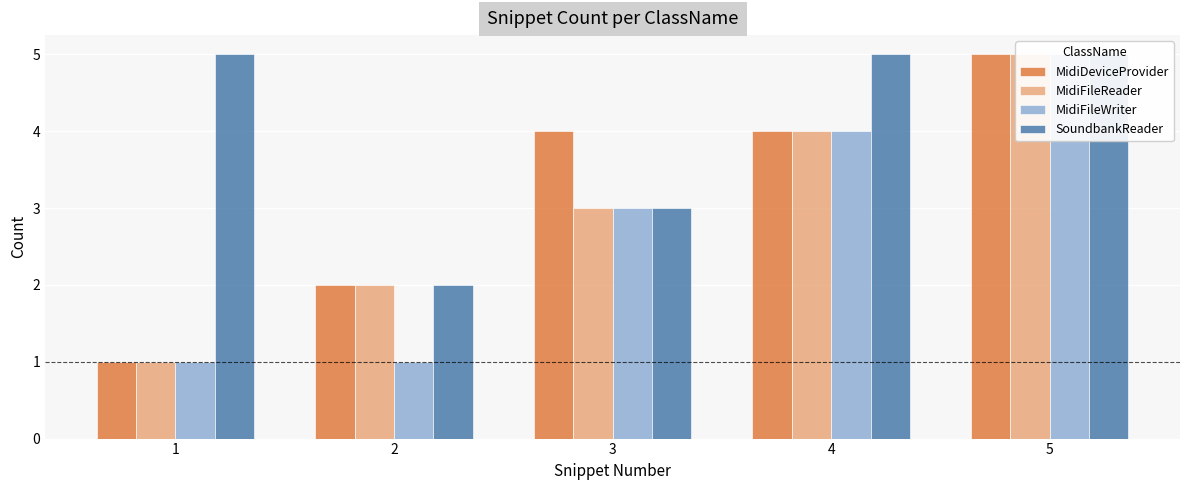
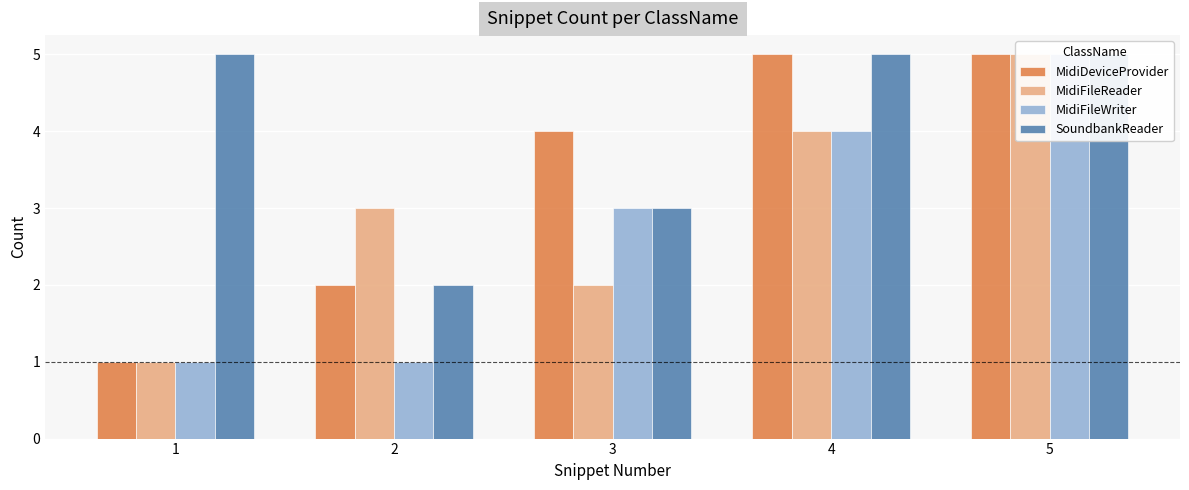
MidiFileReader, 2: 2 -> 3
MidiFileReader, 3: 3 -> 2
MidiDeviceProvider, 4: 4 -> 5
